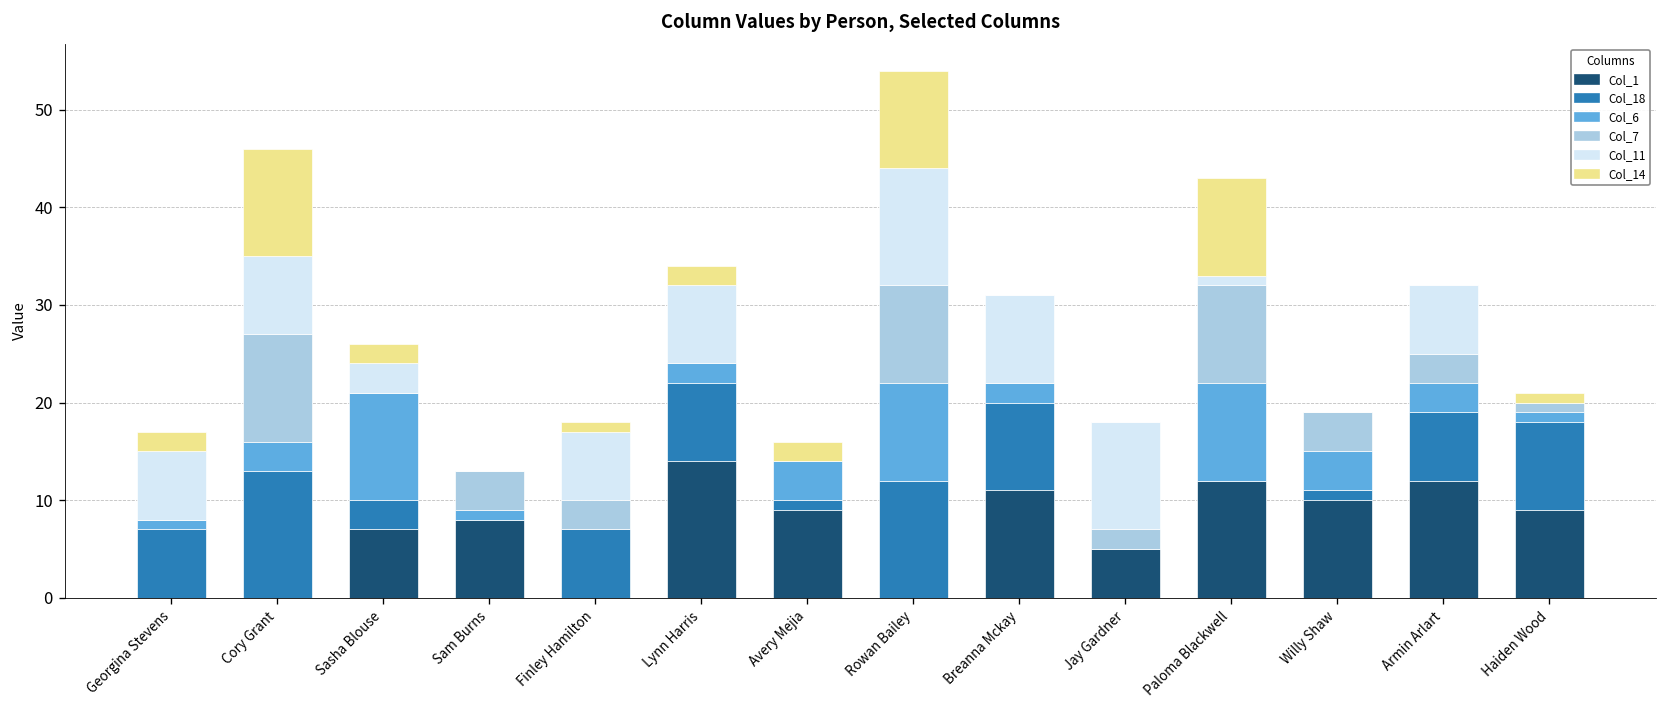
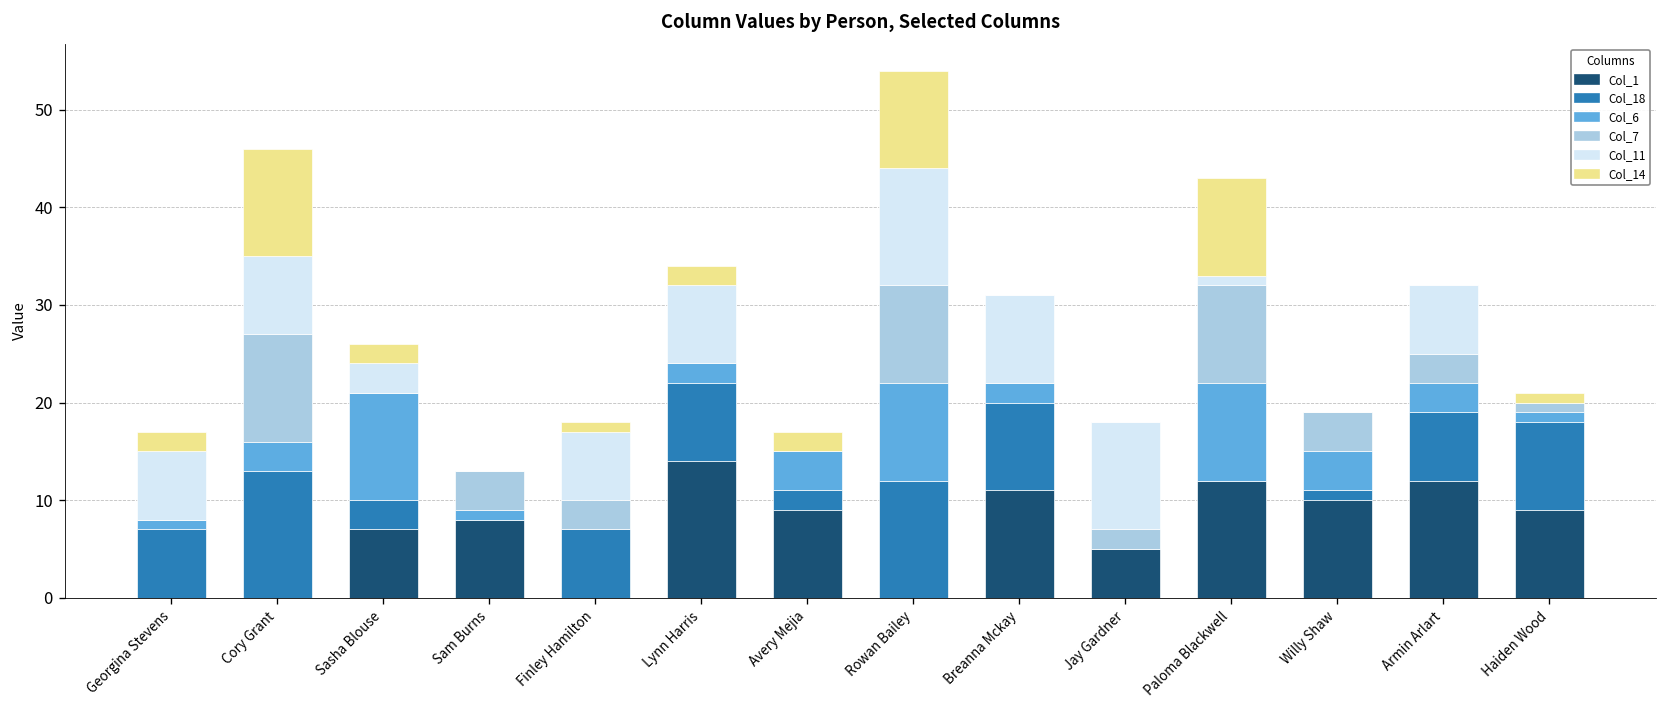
Col_18, Avery Mejia: 1 -> 2
